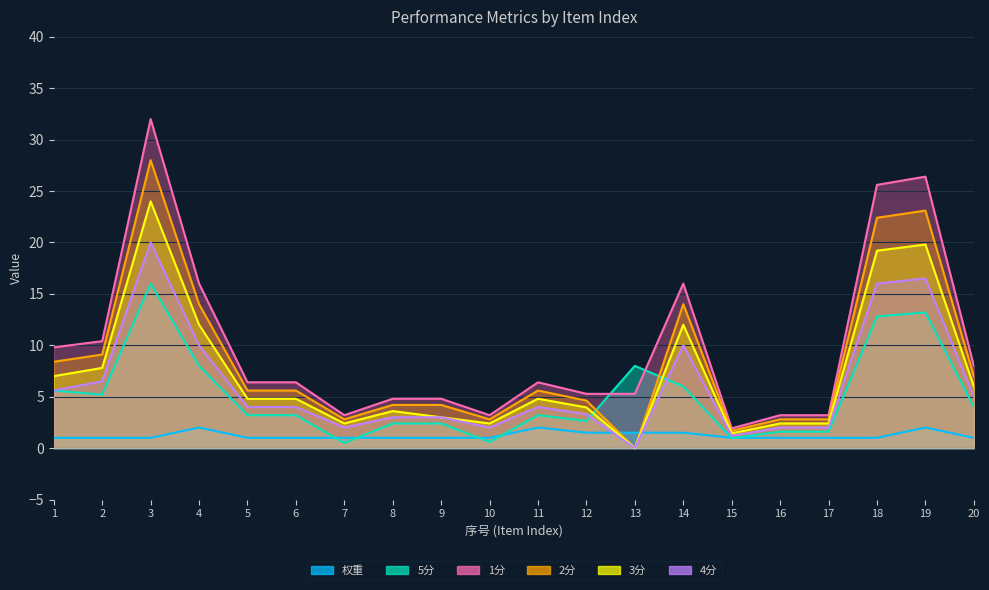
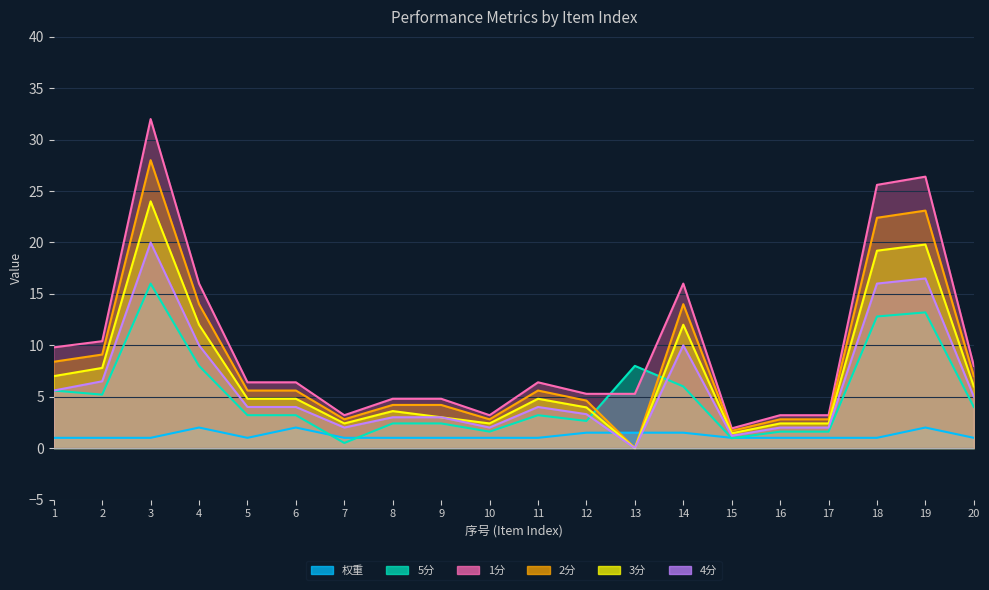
权重, 6: 1 -> 2
5分, 10: 0.6 -> 1.6
权重, 11: 2 -> 1
